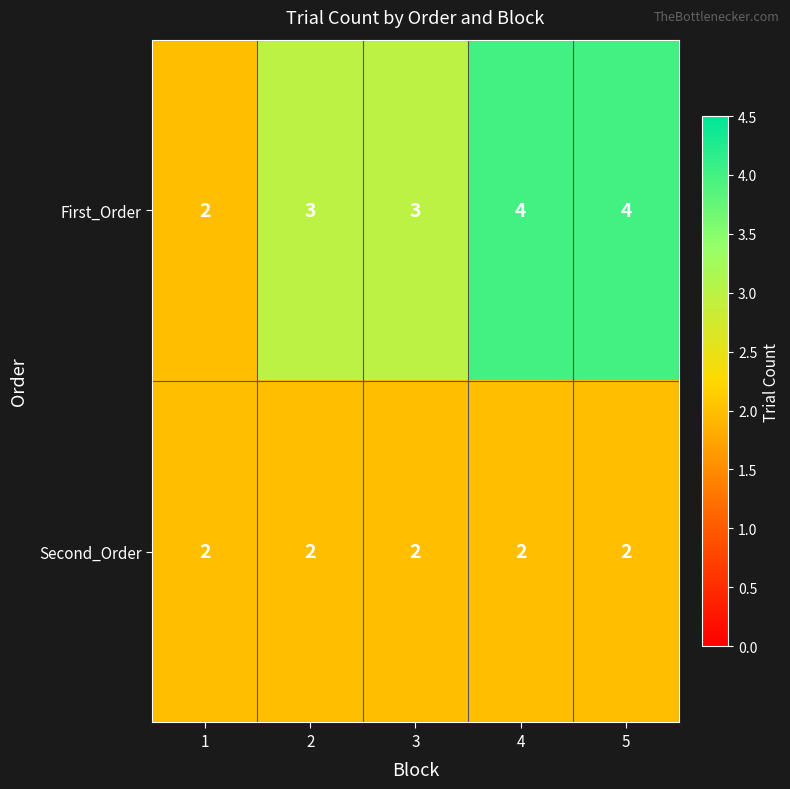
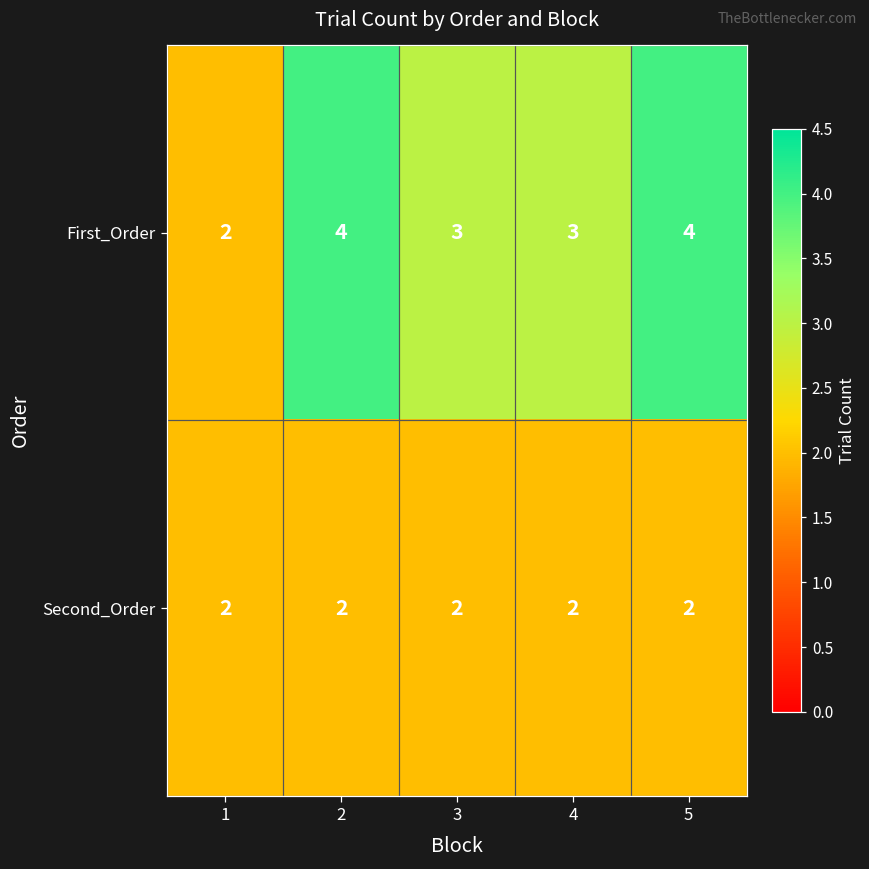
First_Order, 2: 3 -> 4
First_Order, 4: 4 -> 3
